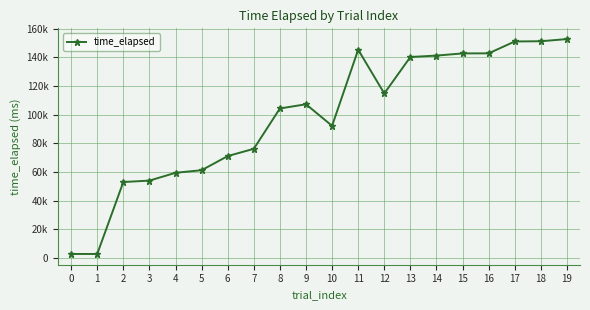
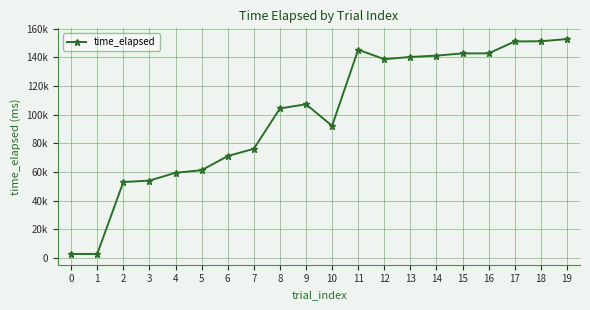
12: 115000 -> 139000
